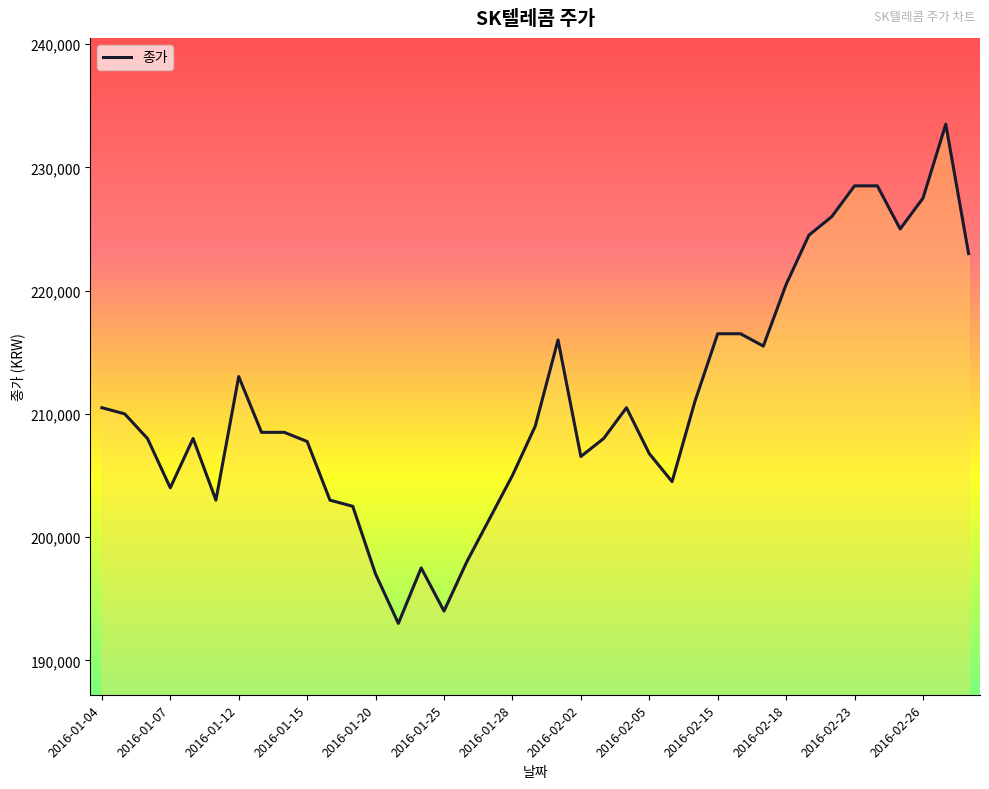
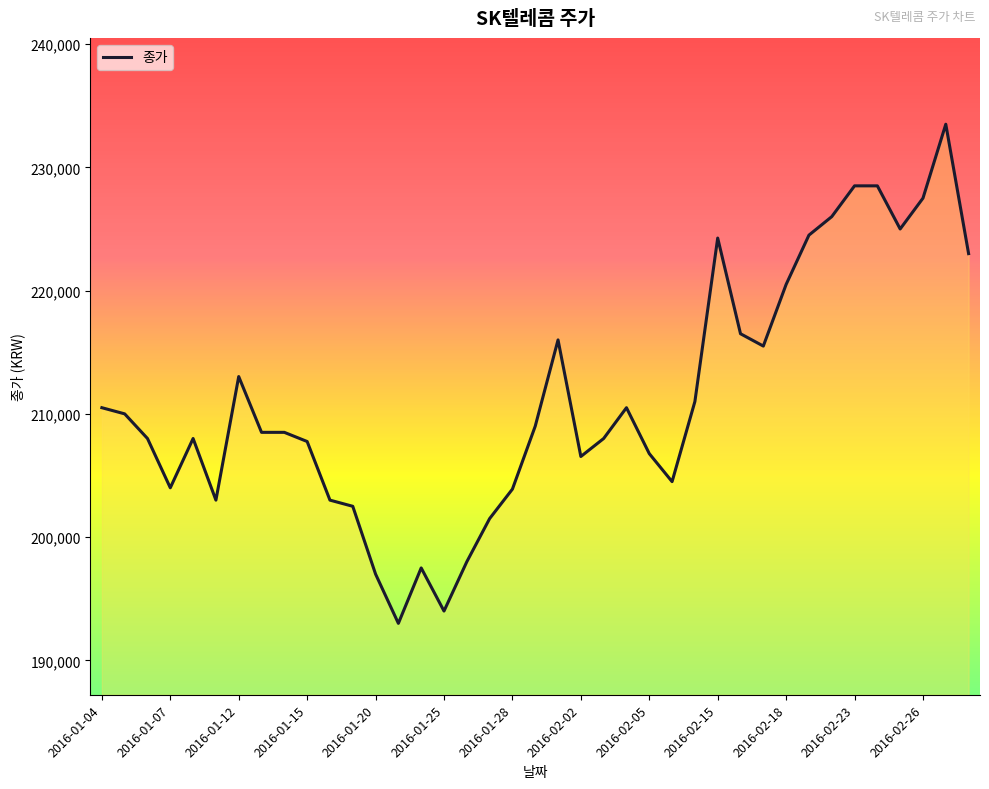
2016-01-28: 205,000 -> 203,900
2016-02-15: 216,500 -> 224,300
